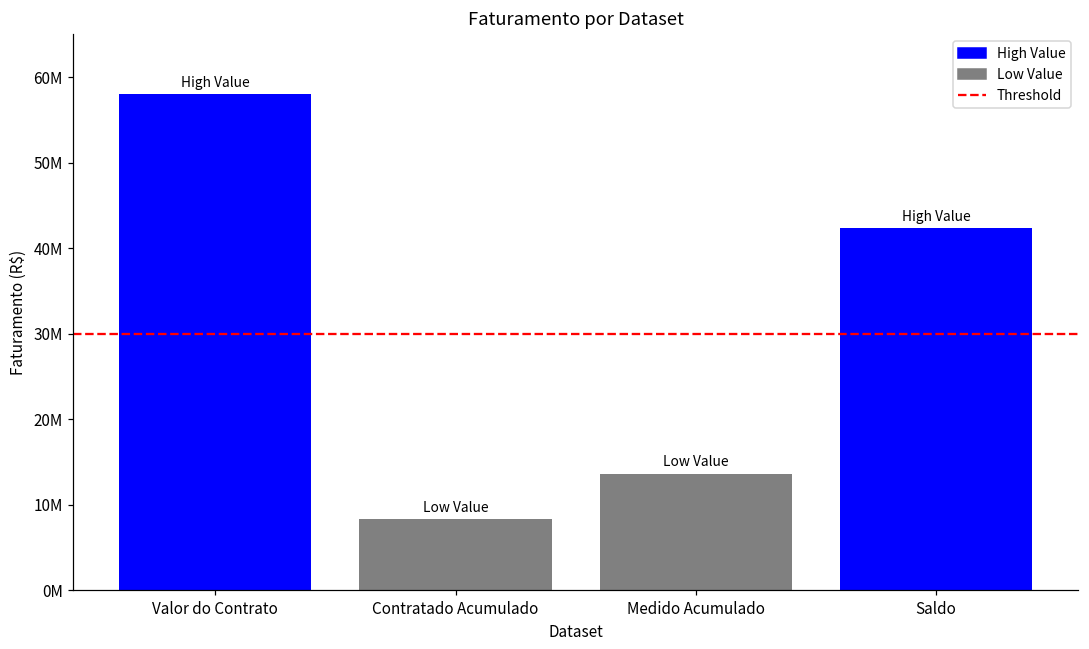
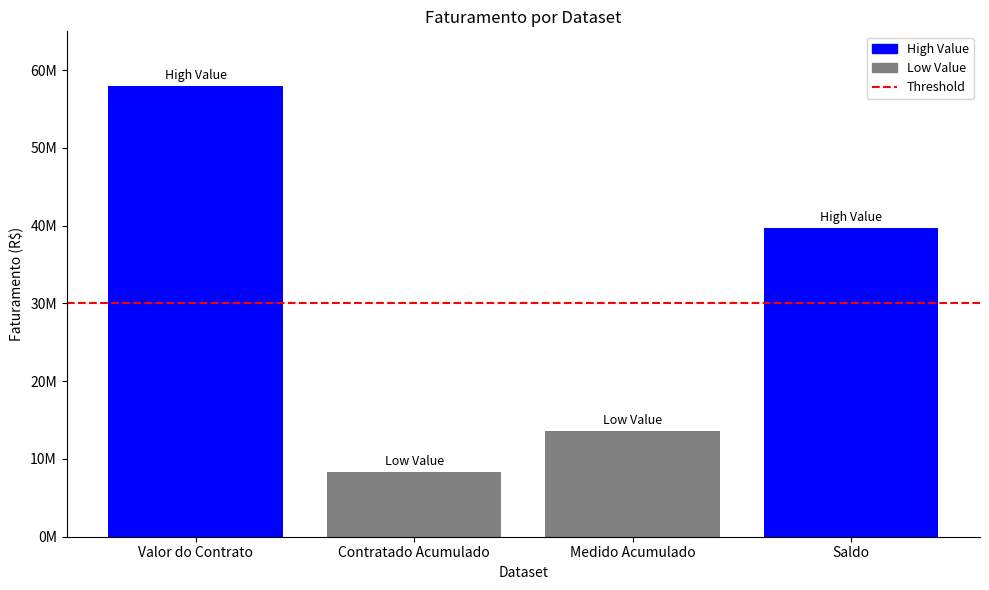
Saldo: 42000000 -> 40000000
